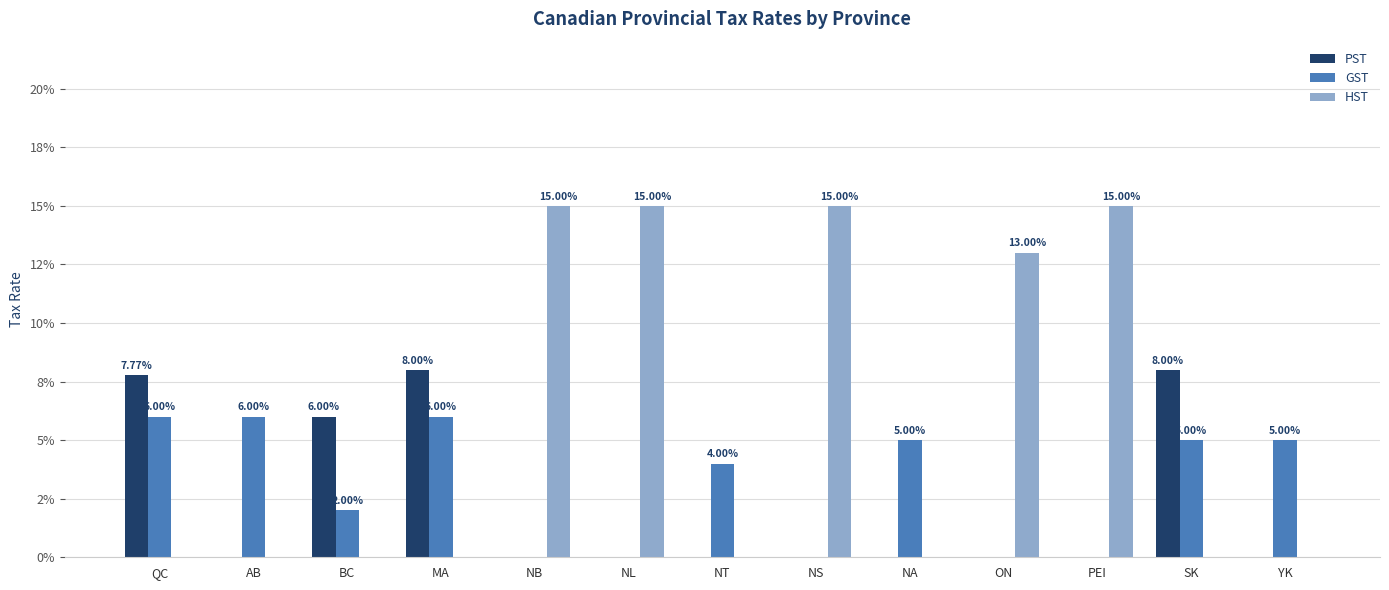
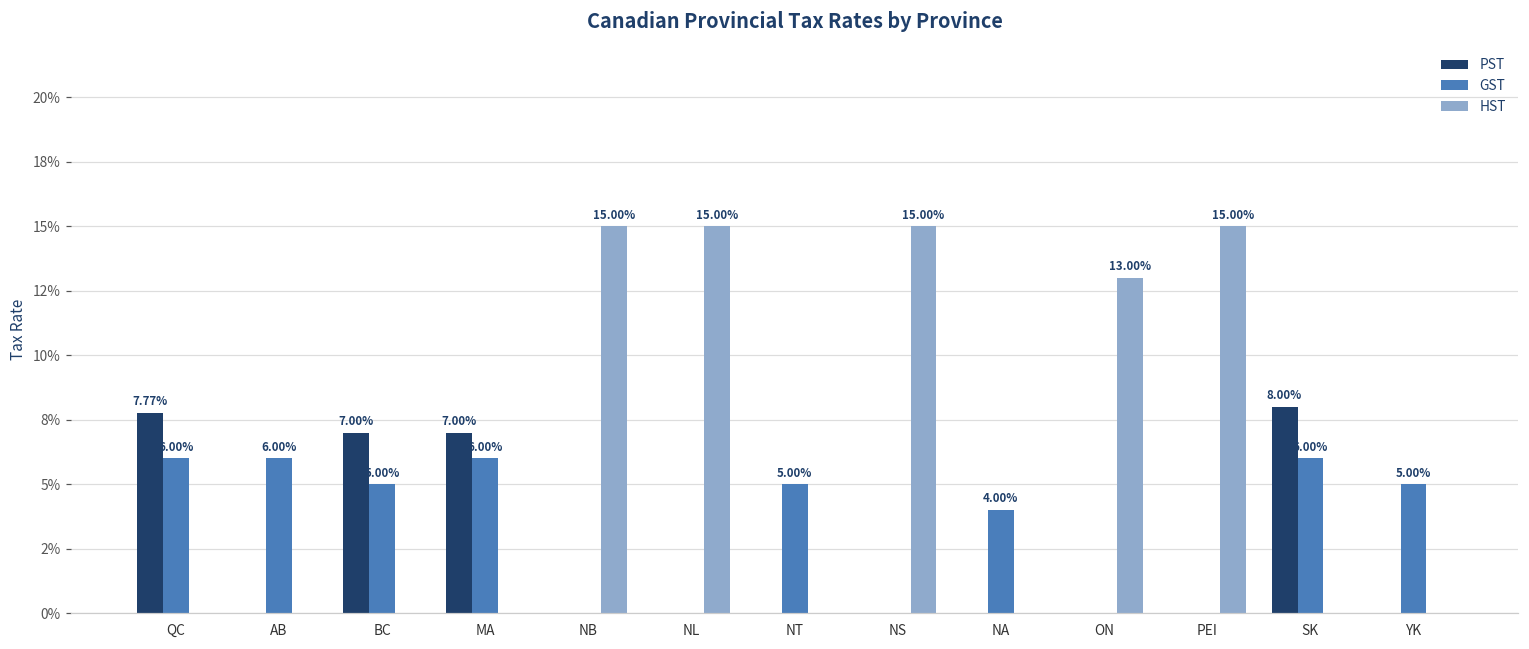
PST, BC: 6.00% -> 7.00%
GST, BC: 2.00% -> 5.00%
PST, MA: 8.00% -> 7.00%
GST, NT: 4.00% -> 5.00%
GST, NA: 5.00% -> 4.00%
GST, SK: 5.00% -> 6.00%
